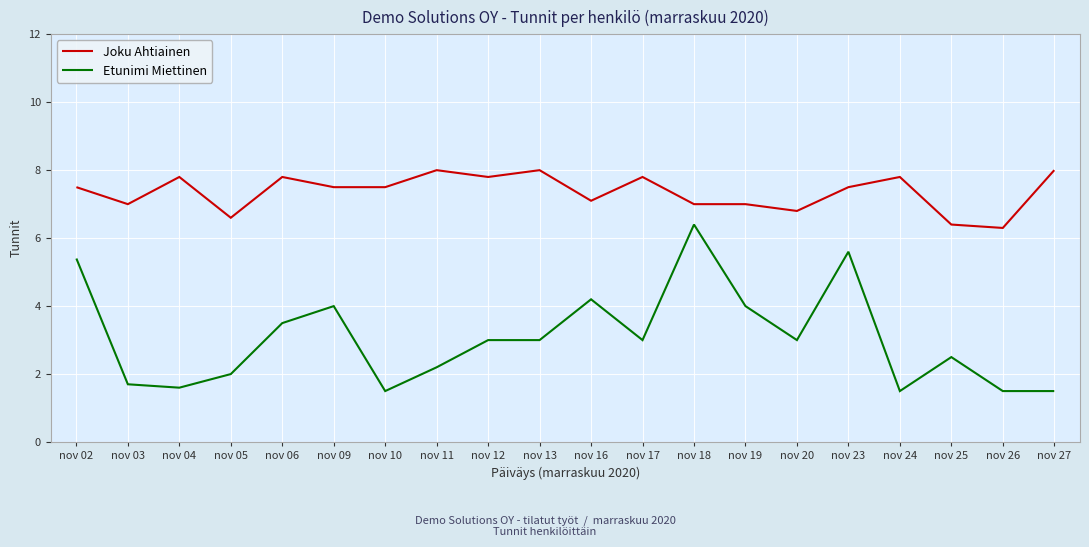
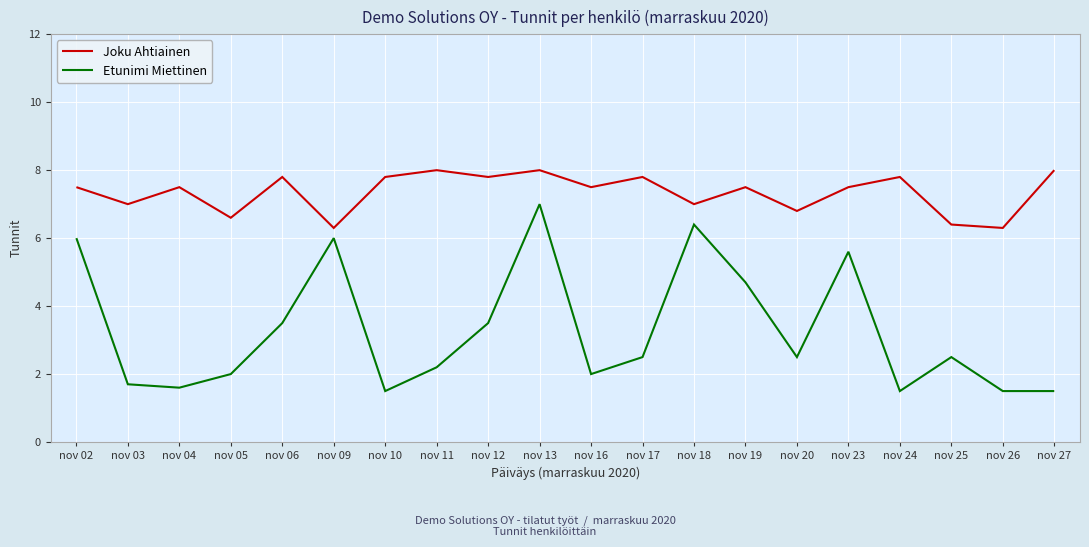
Etunimi Miettinen, nov 02: 5.4 -> 6.0
Joku Ahtiainen, nov 04: 7.8 -> 7.5
Joku Ahtiainen, nov 09: 7.5 -> 6.3
Etunimi Miettinen, nov 09: 4 -> 6
Joku Ahtiainen, nov 10: 7.5 -> 7.8
Etunimi Miettinen, nov 12: 3.0 -> 3.5
Etunimi Miettinen, nov 13: 3 -> 7
Joku Ahtiainen, nov 16: 7.1 -> 7.5
Etunimi Miettinen, nov 16: 4.2 -> 2.0
Etunimi Miettinen, nov 17: 3.0 -> 2.5
Joku Ahtiainen, nov 19: 7.0 -> 7.5
Etunimi Miettinen, nov 19: 4.0 -> 4.7
Etunimi Miettinen, nov 20: 3.0 -> 2.5
